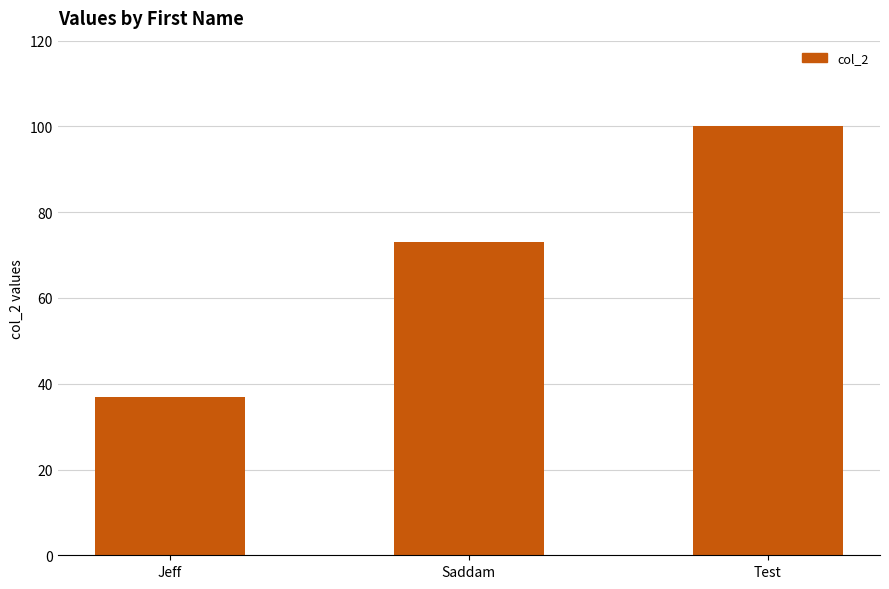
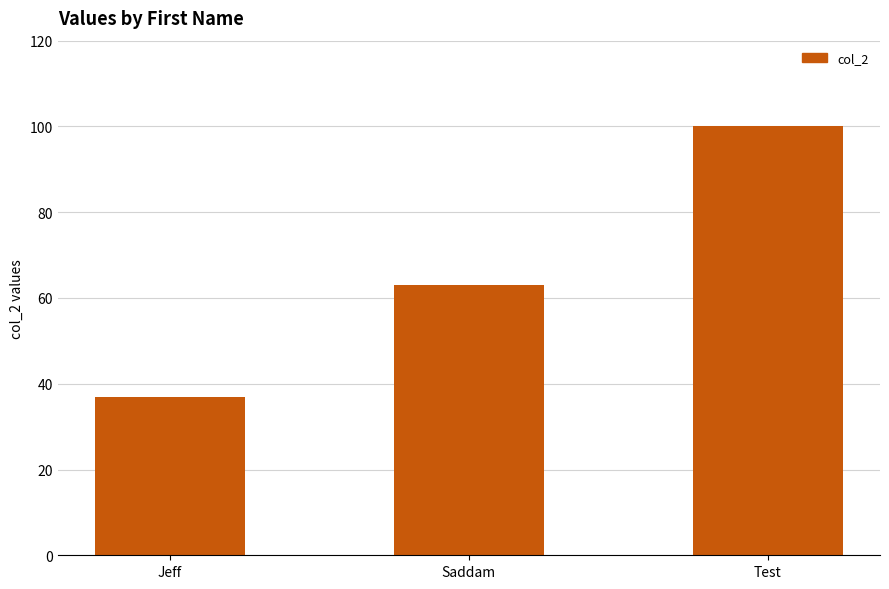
Saddam: 73 -> 63
